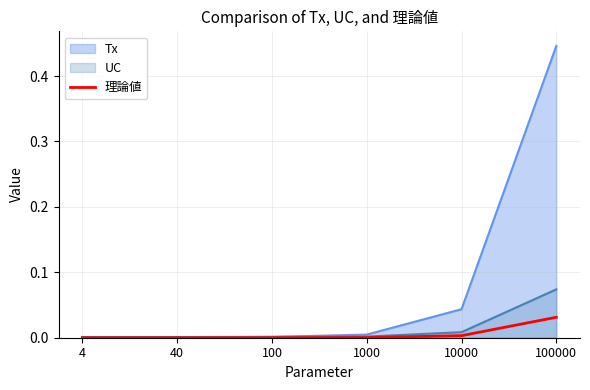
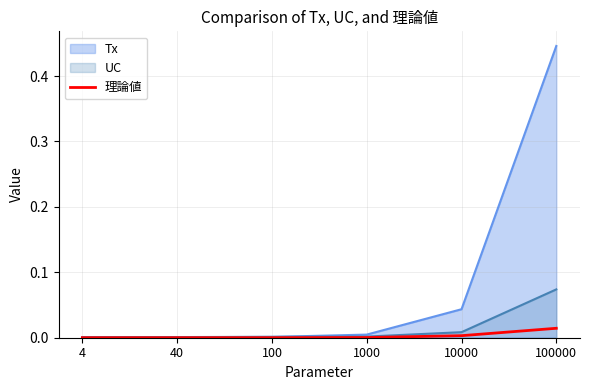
理論値, 100000: 0.03 -> 0.01
